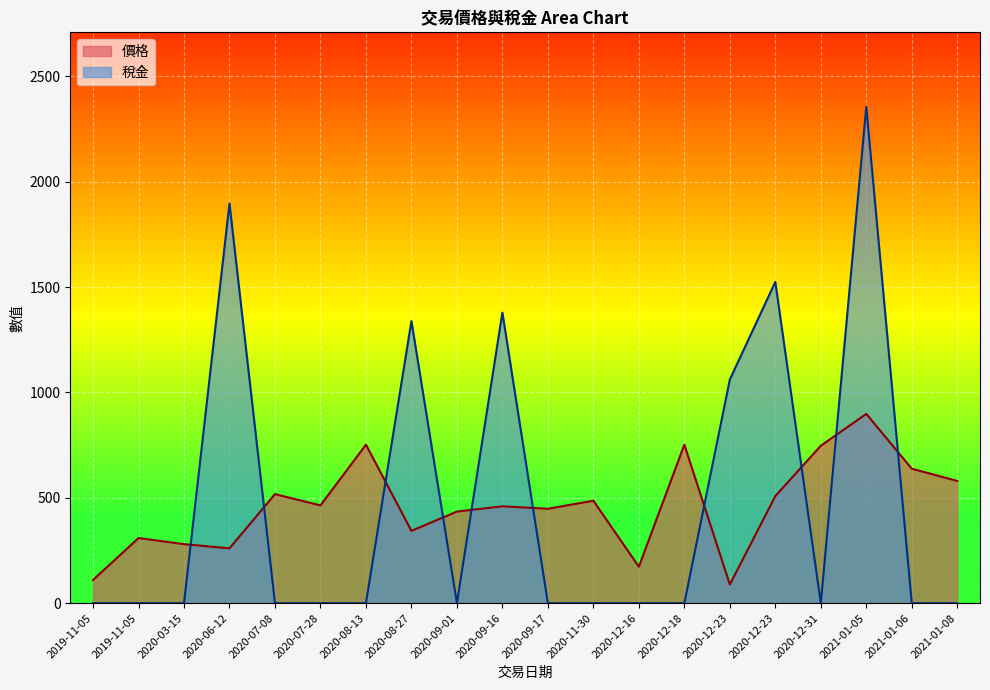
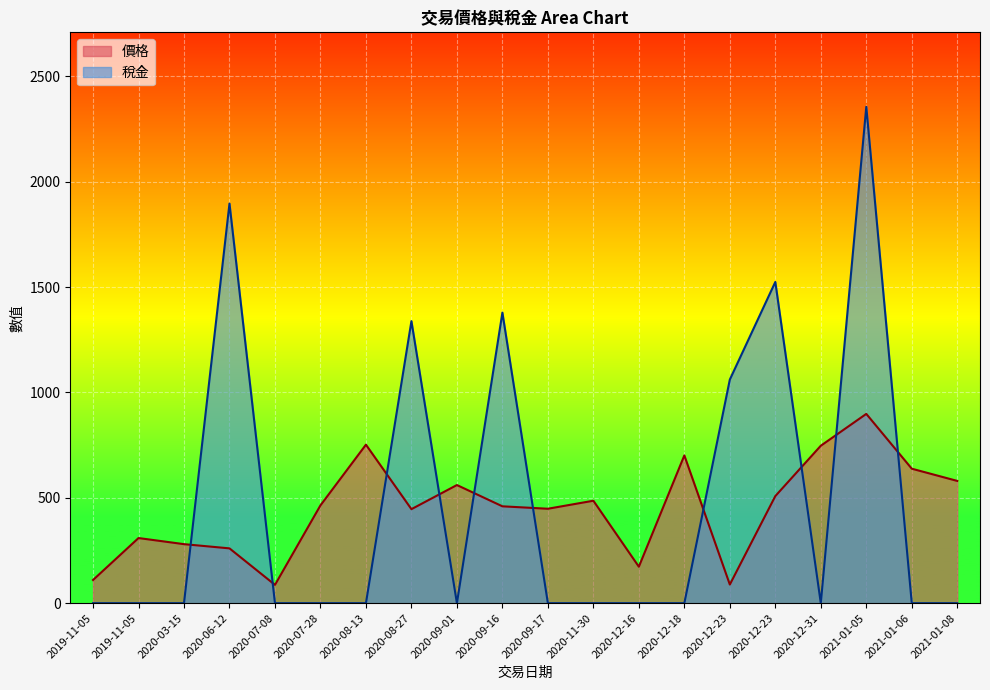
價格, 2020-07-08: 520 -> 90
價格, 2020-08-27: 340 -> 450
價格, 2020-09-01: 430 -> 560
價格, 2020-12-18: 750 -> 700
